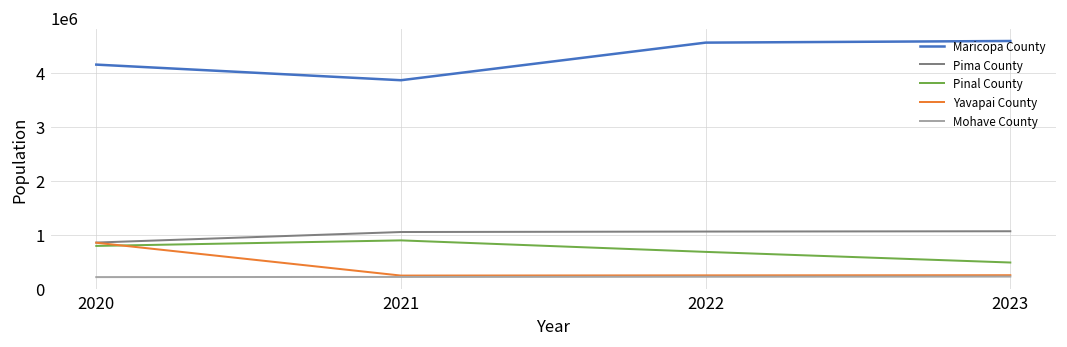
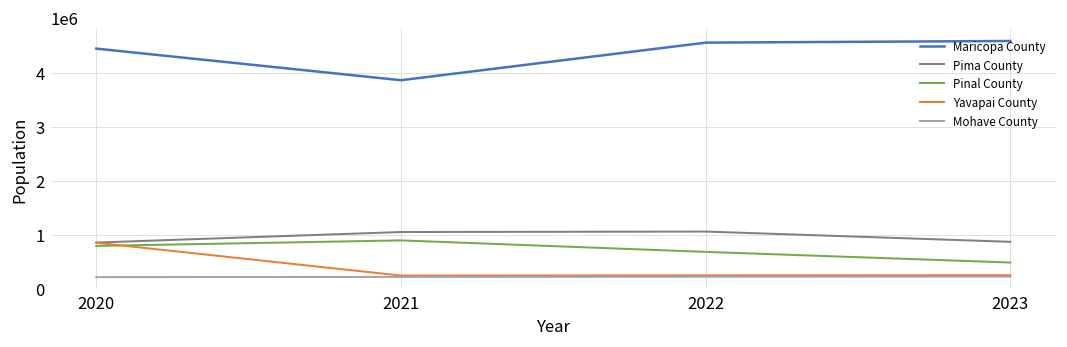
Maricopa County, 2020: 4100000 -> 4400000
Pima County, 2023: 1100000 -> 900000
